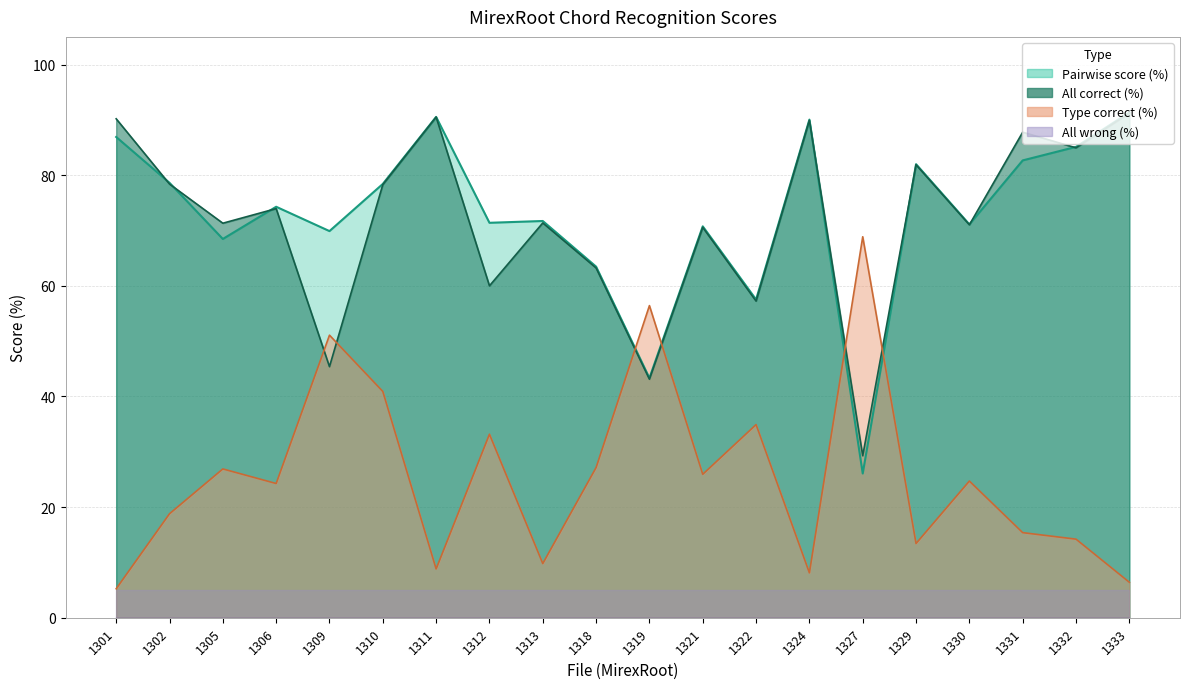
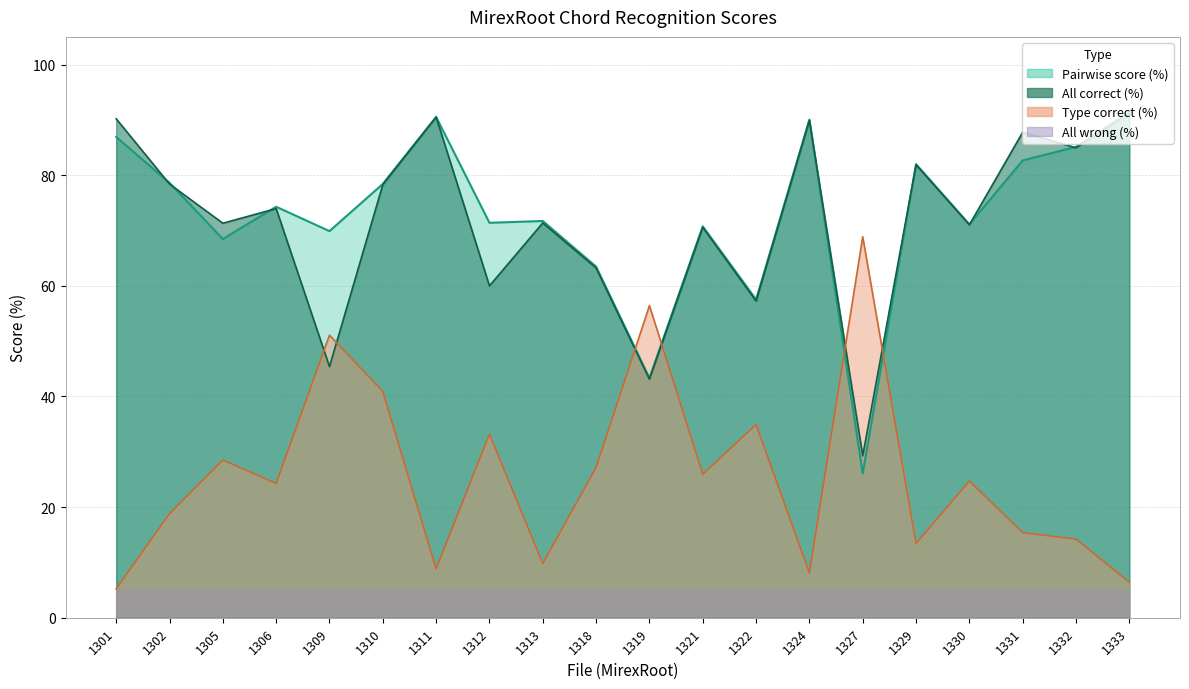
Type correct (%), 1305: 27 -> 29
